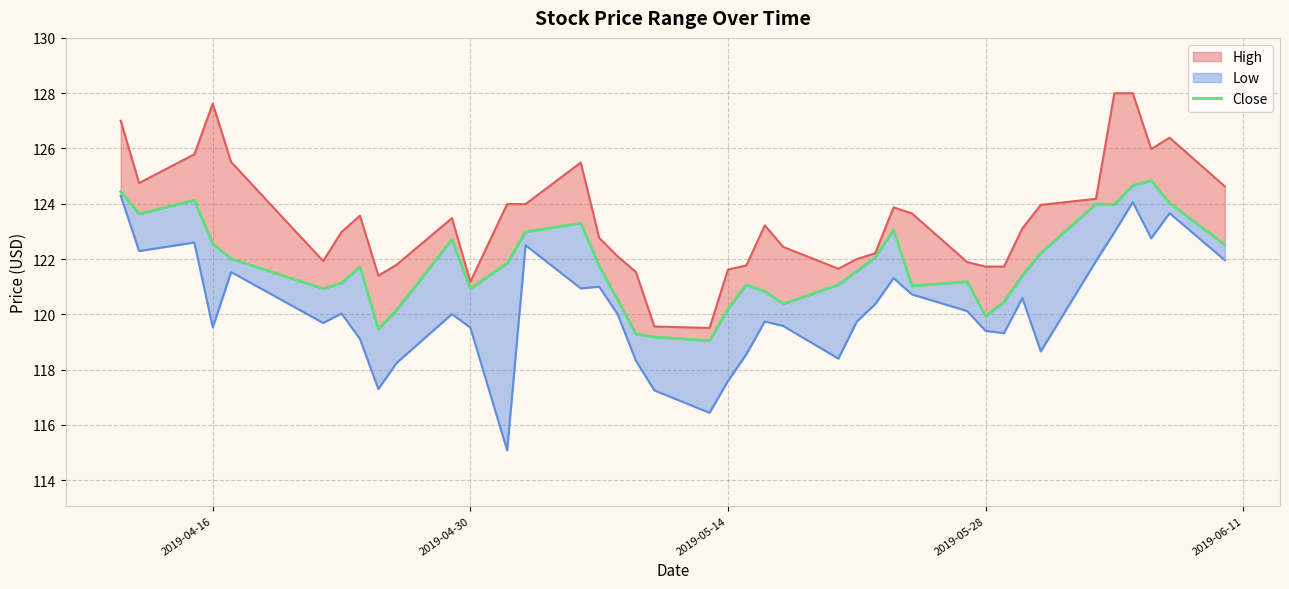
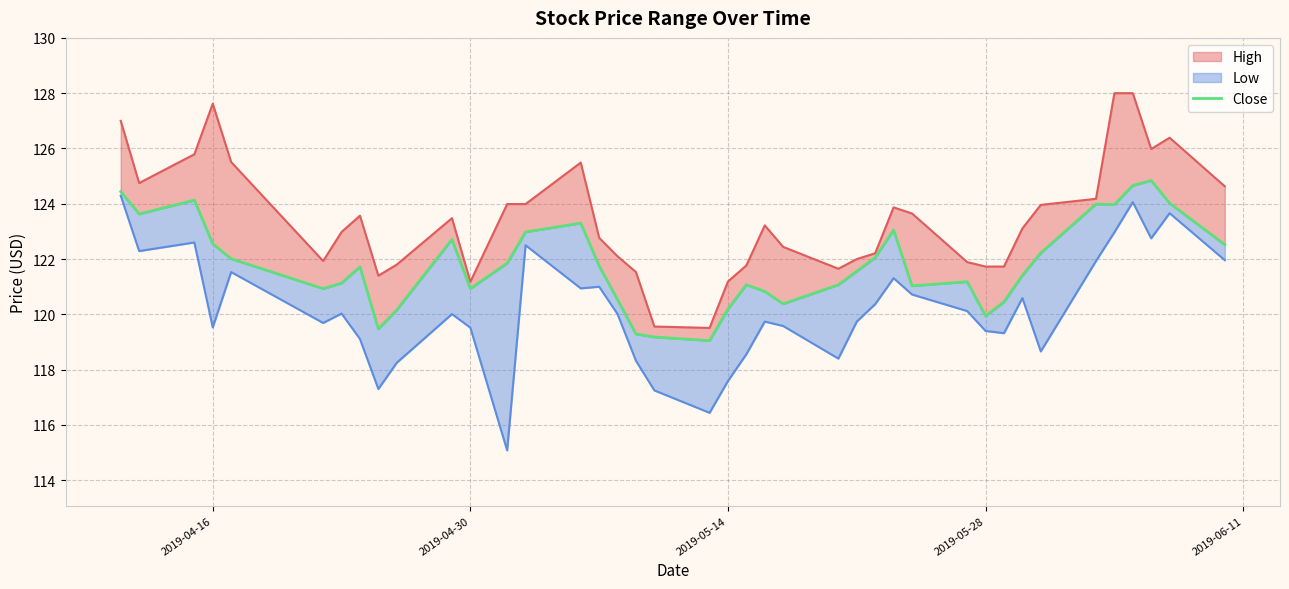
High, 2019-05-14: 121.6 -> 121.2
